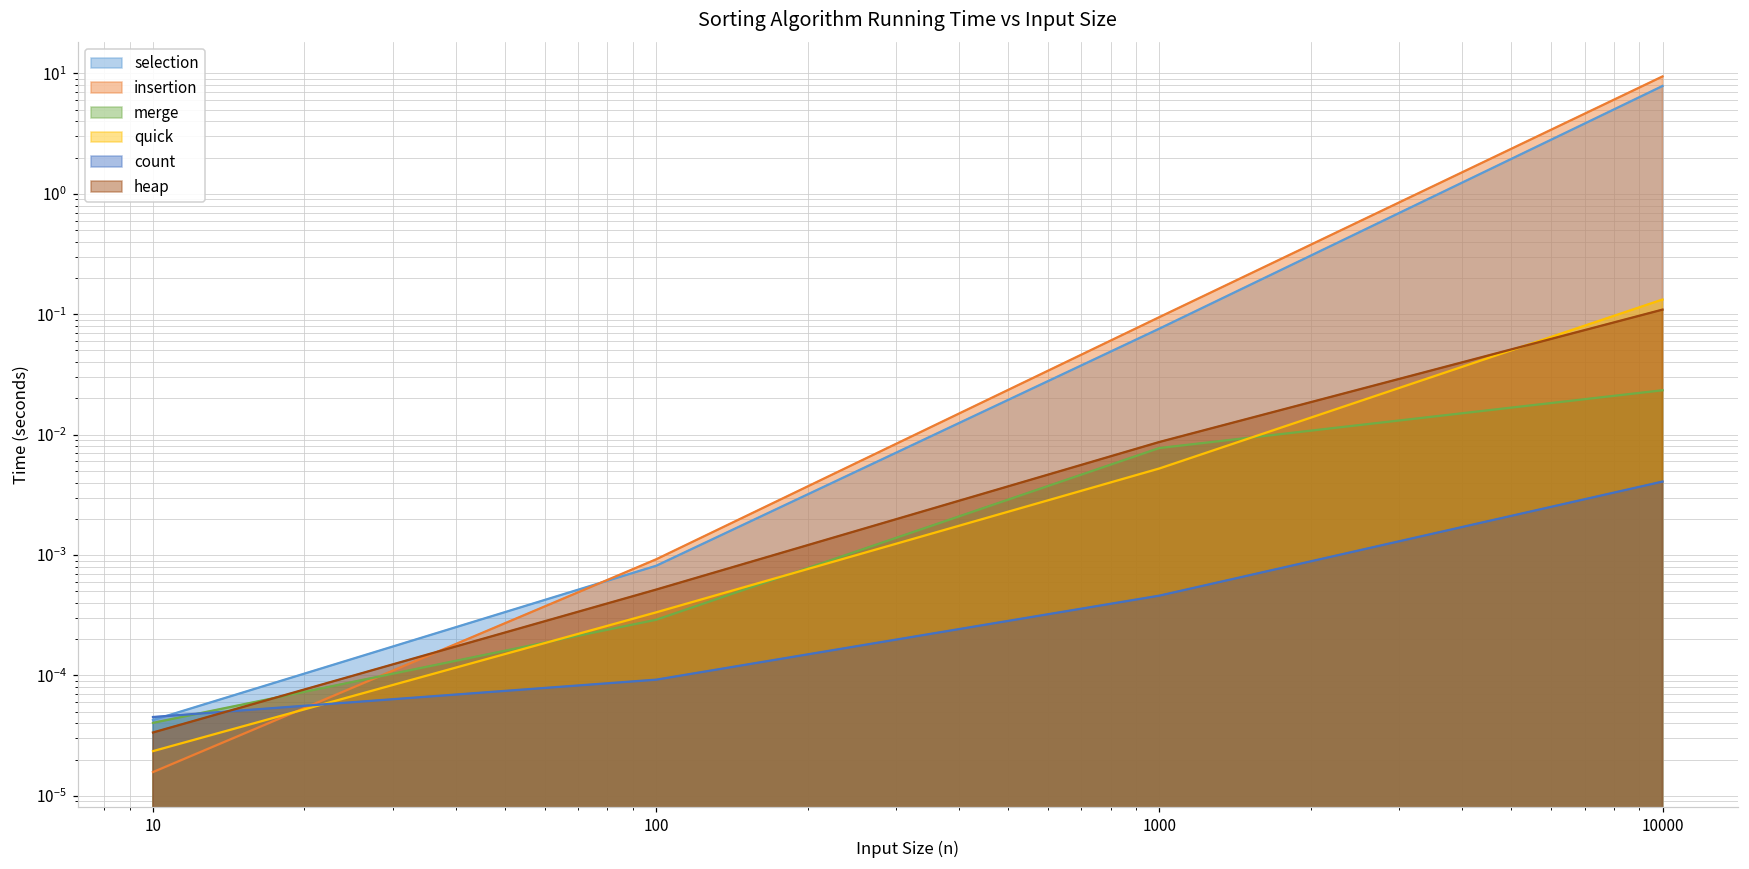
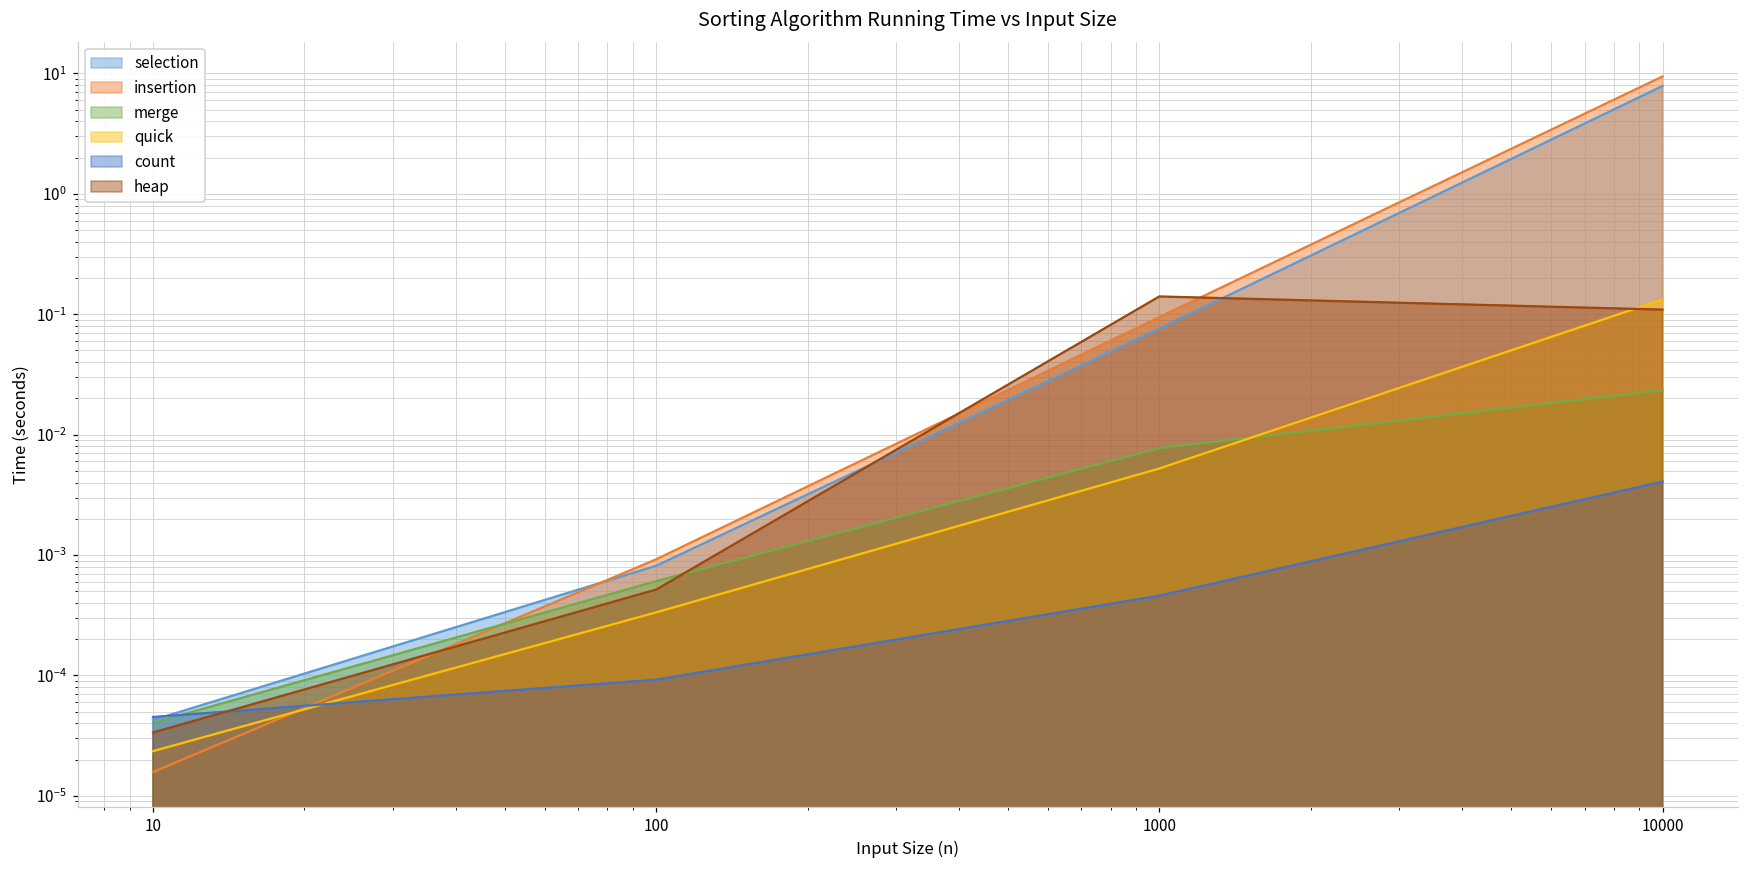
merge, 100: 0.00029 -> 0.0006
heap, 1000: 0.009 -> 0.14
